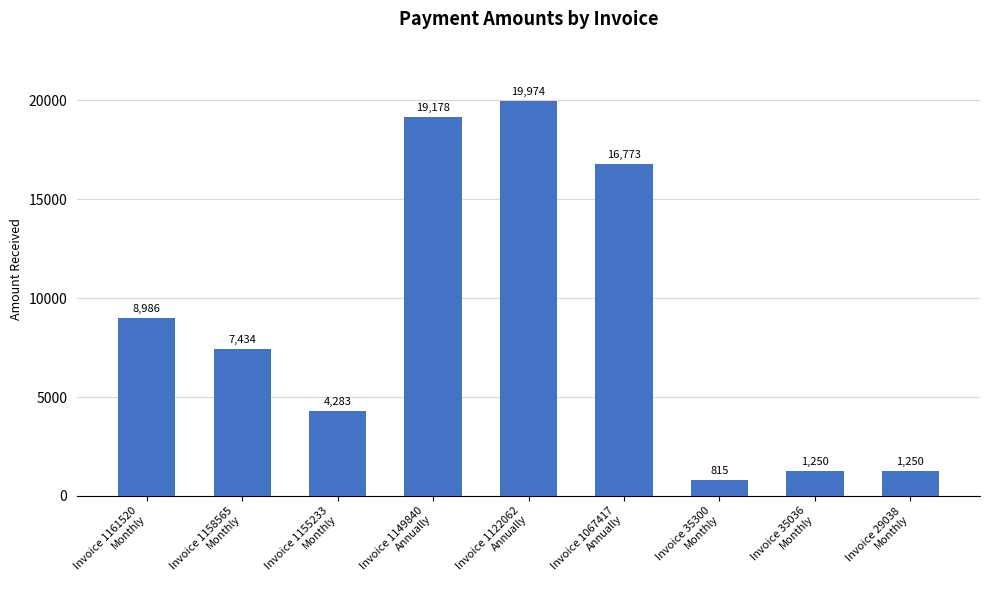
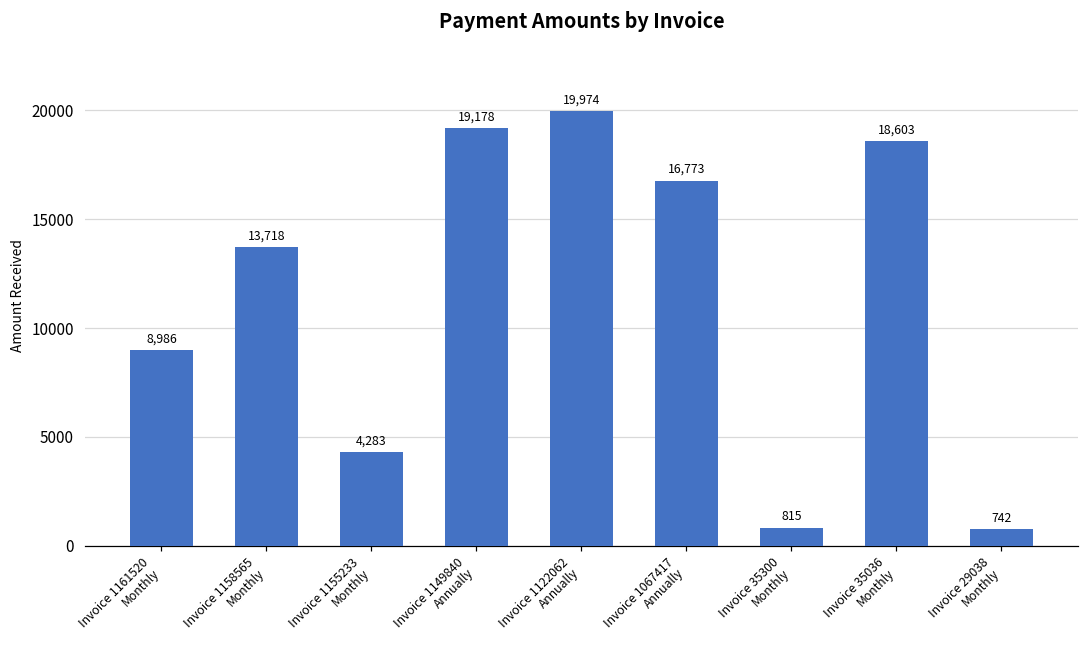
Invoice 1158565 Monthly: 7,434 -> 13,718
Invoice 35036 Monthly: 1,250 -> 18,603
Invoice 29038 Monthly: 1,250 -> 742
